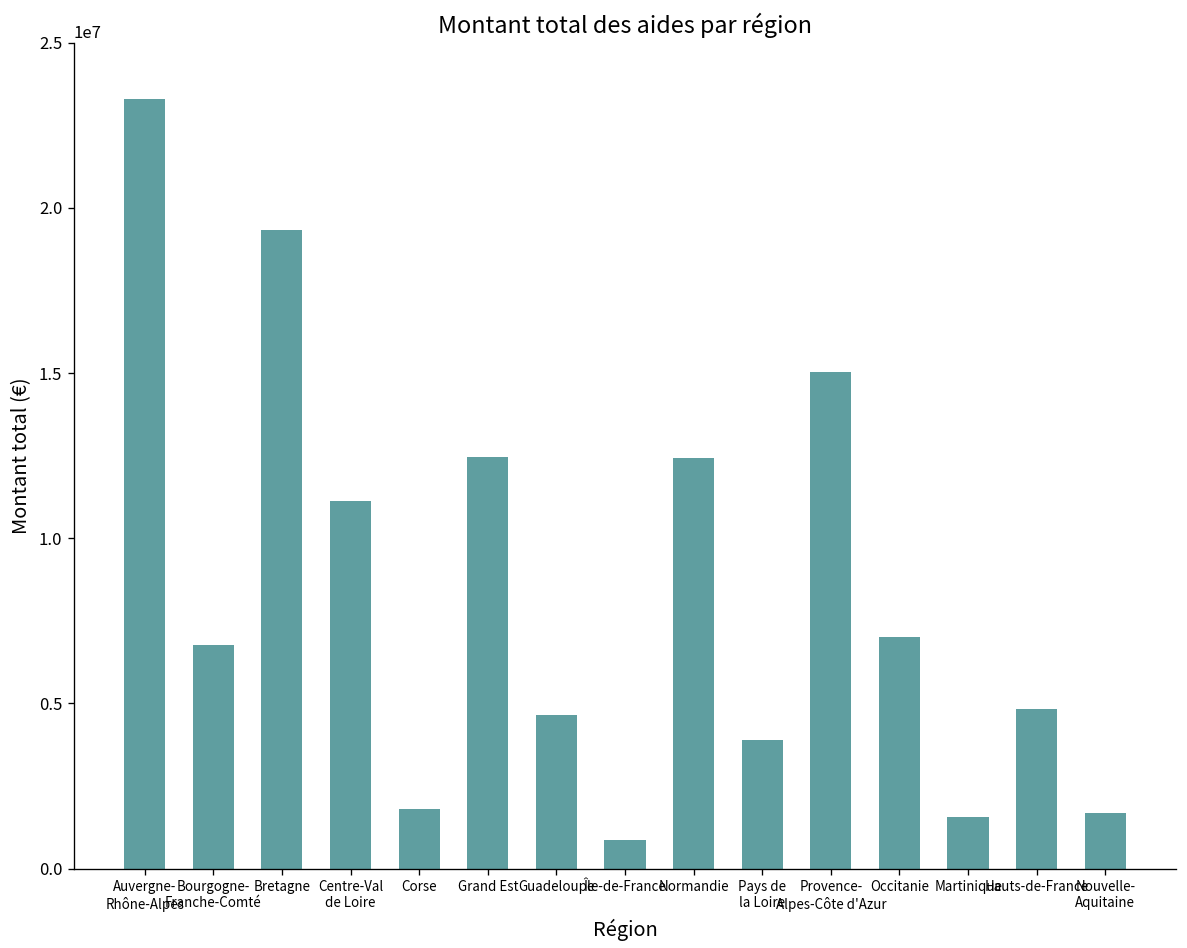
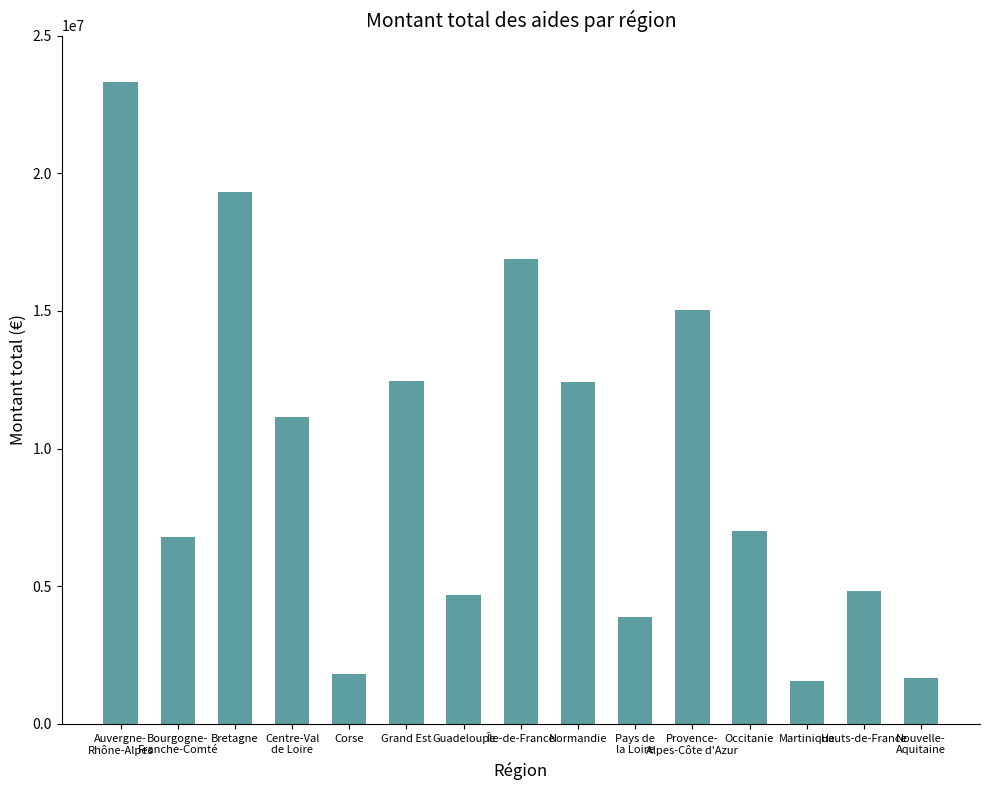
Île-de-France: 900000 -> 16900000
